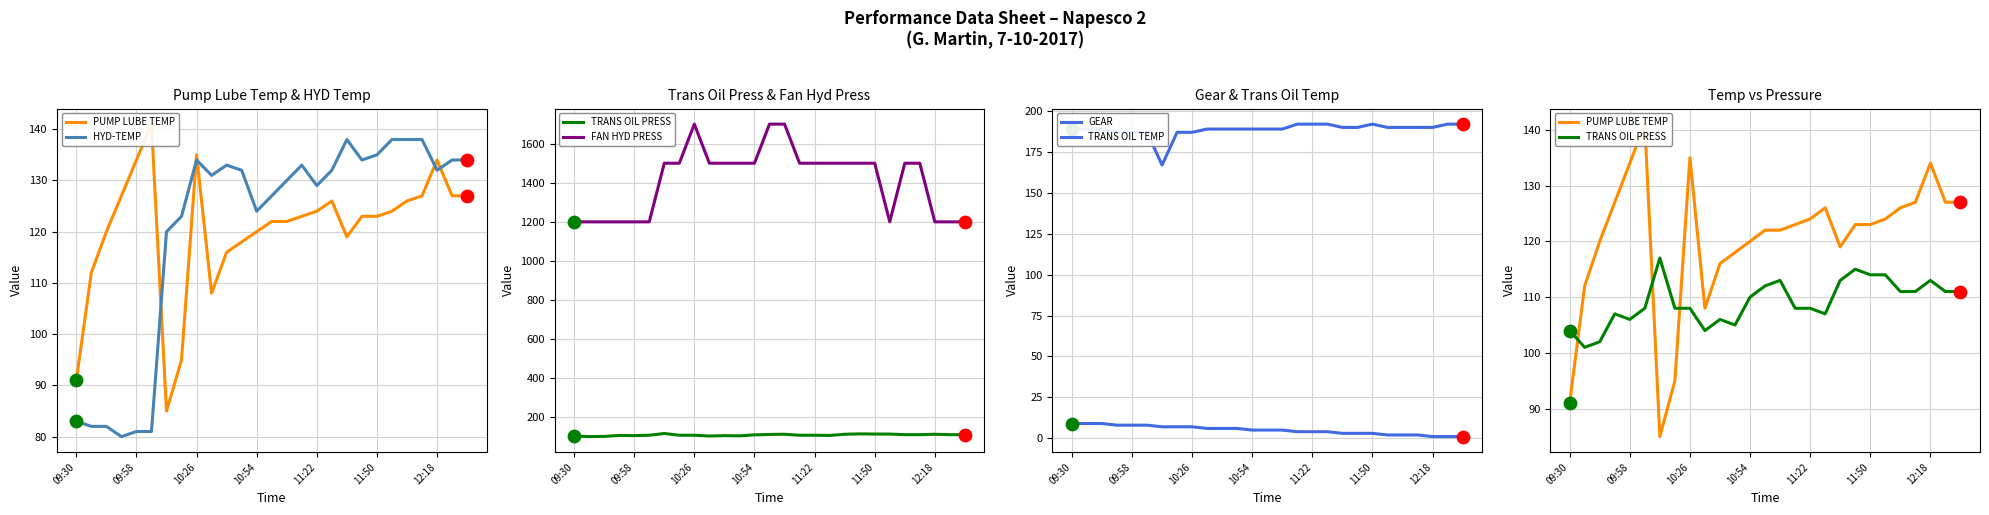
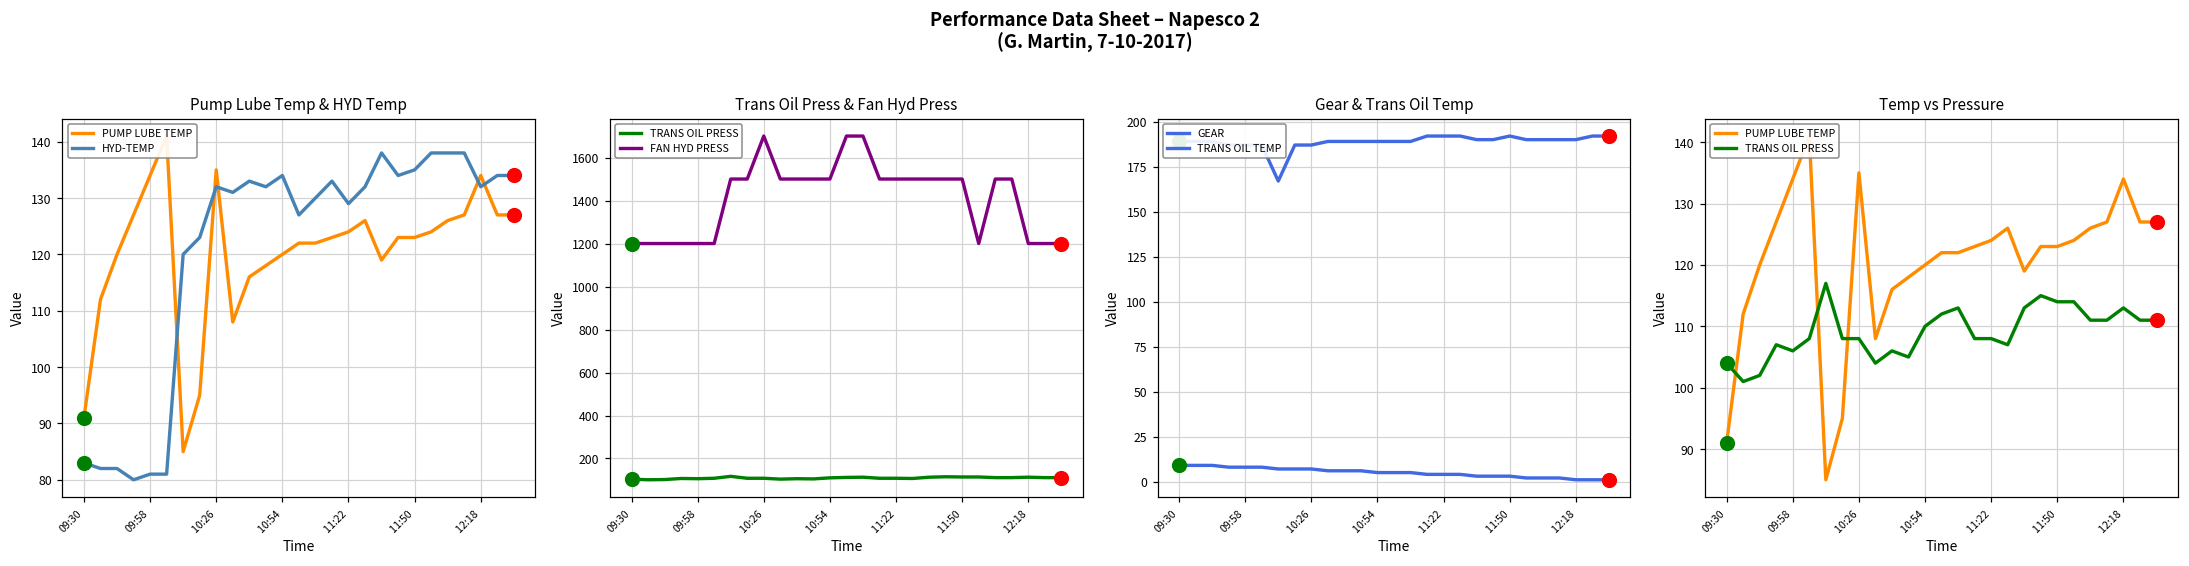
Pump Lube Temp & HYD Temp, HYD-TEMP, 10:26: 134 -> 132
Pump Lube Temp & HYD Temp, HYD-TEMP, 10:54: 124 -> 134
